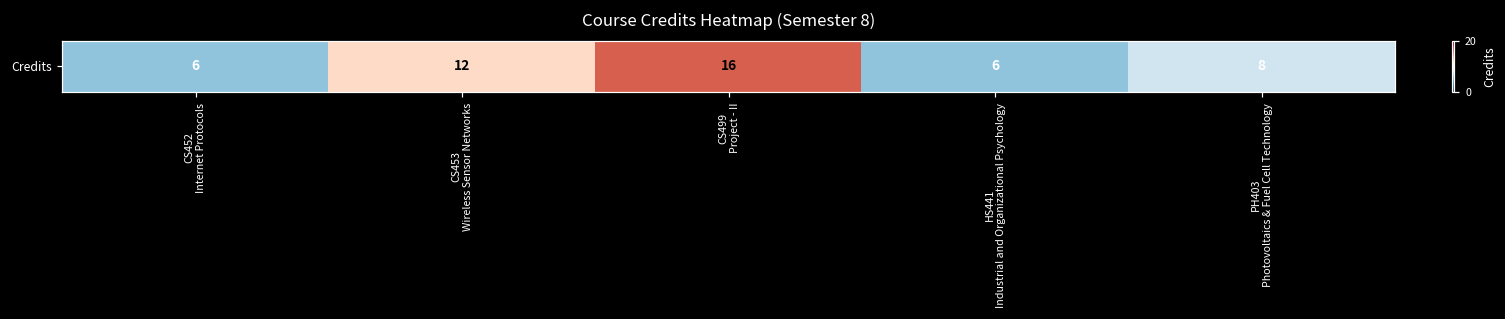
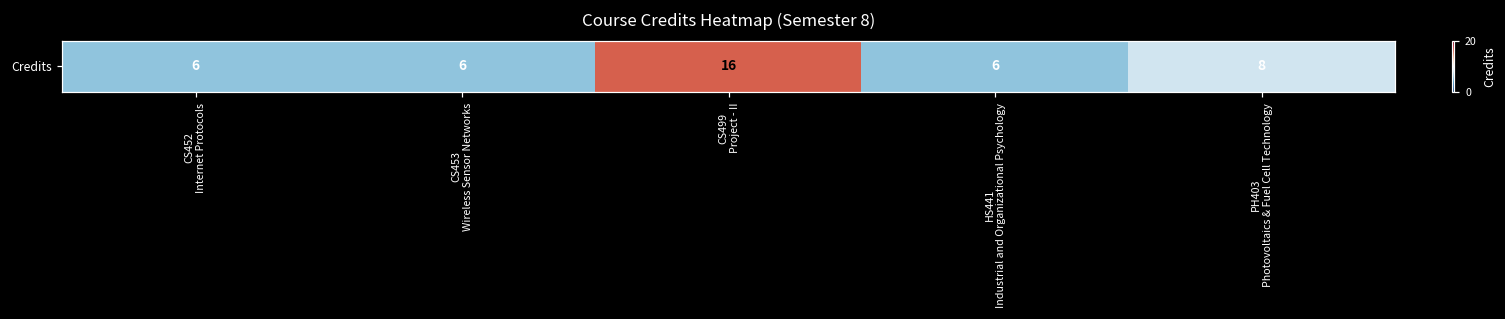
Credits, CS453 Wireless Sensor Networks: 12 -> 6
